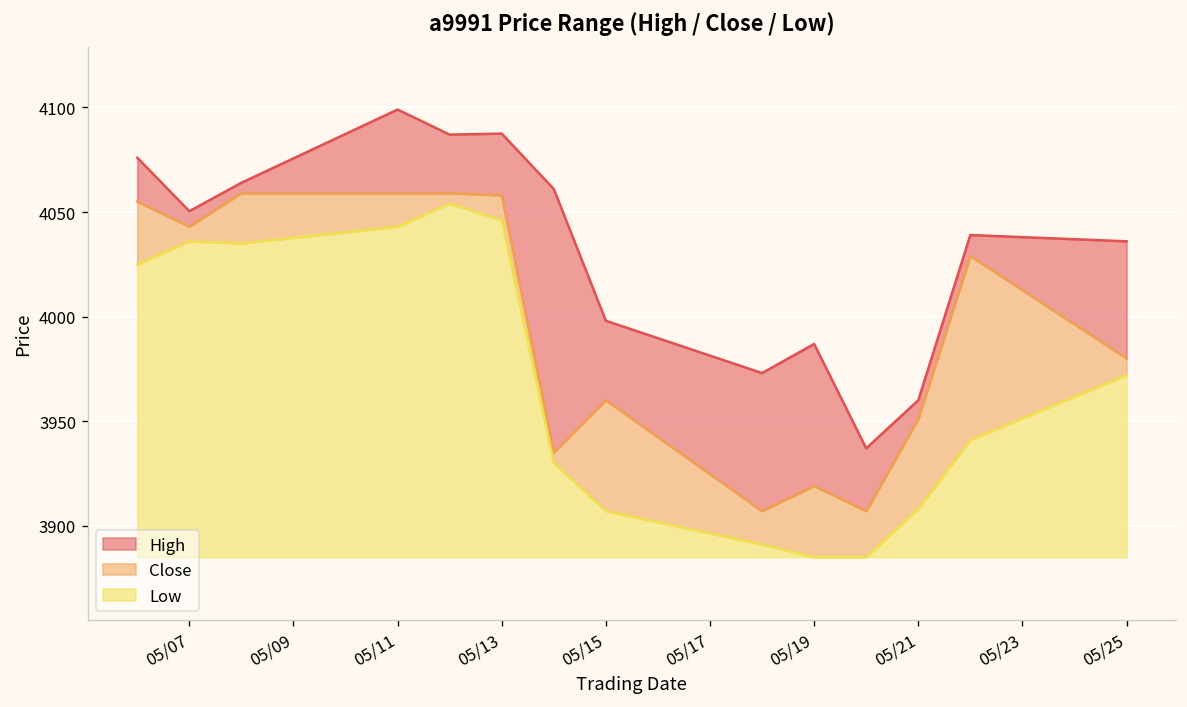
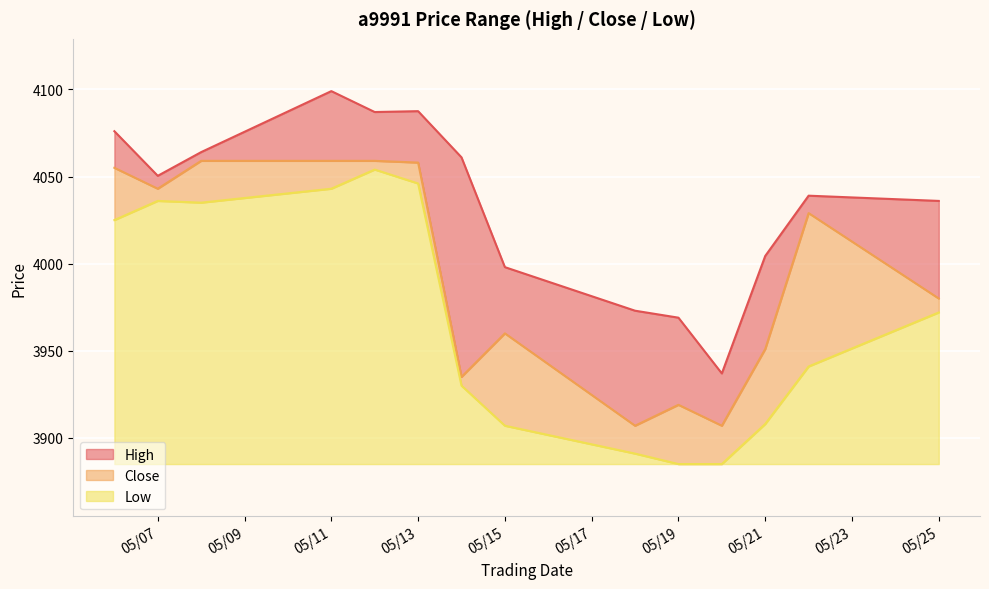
High, 05/19: 3987 -> 3969
High, 05/21: 3960 -> 4004
